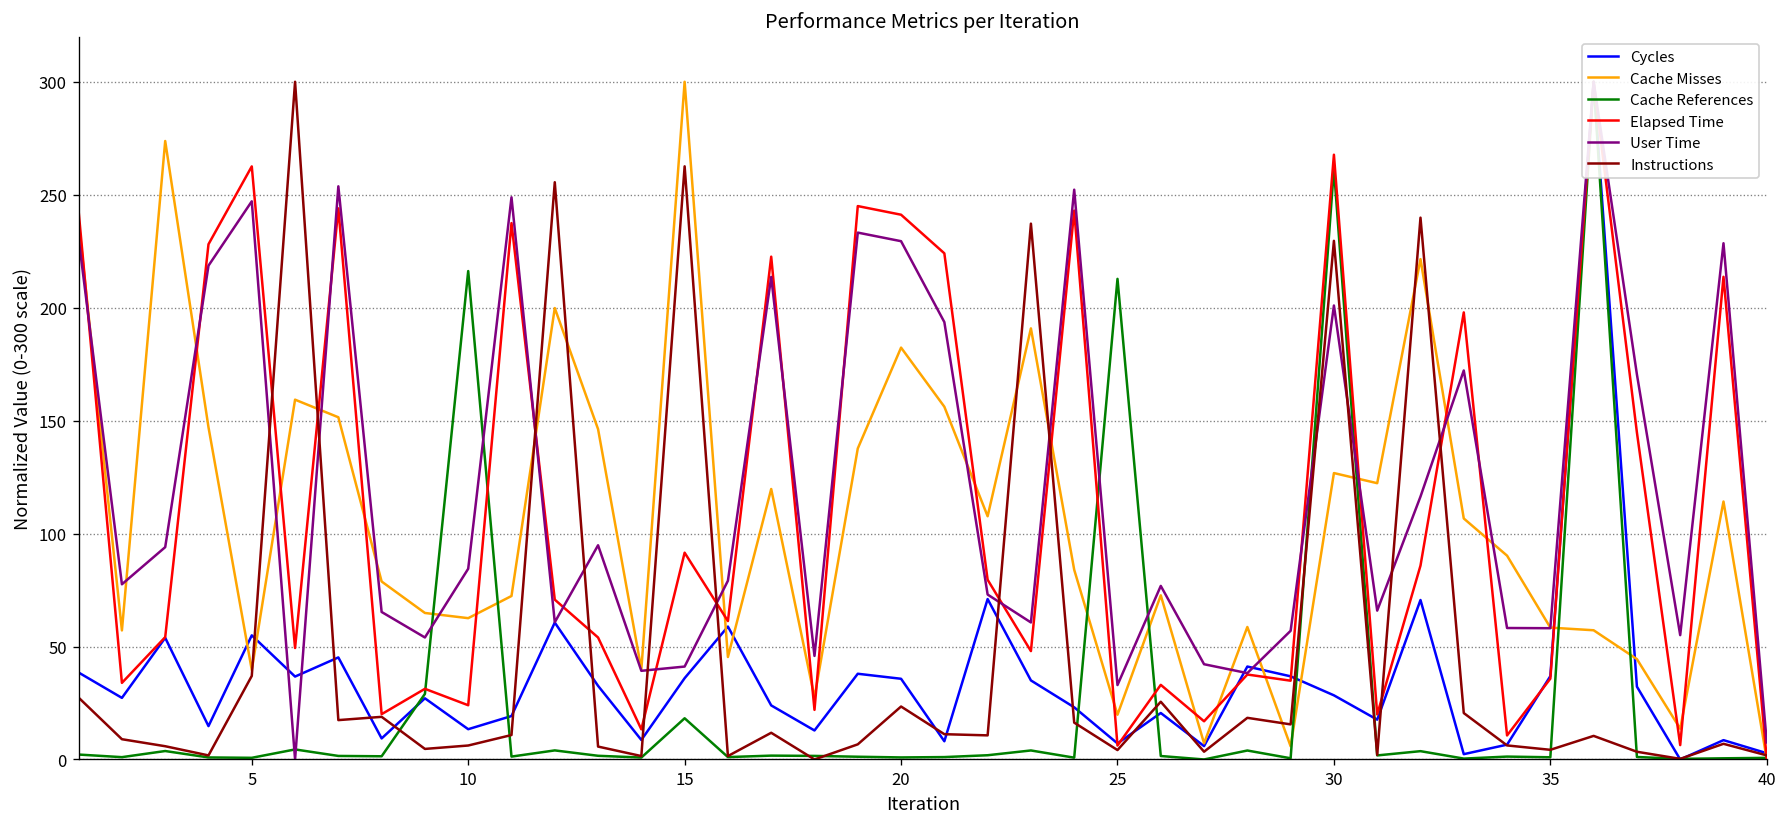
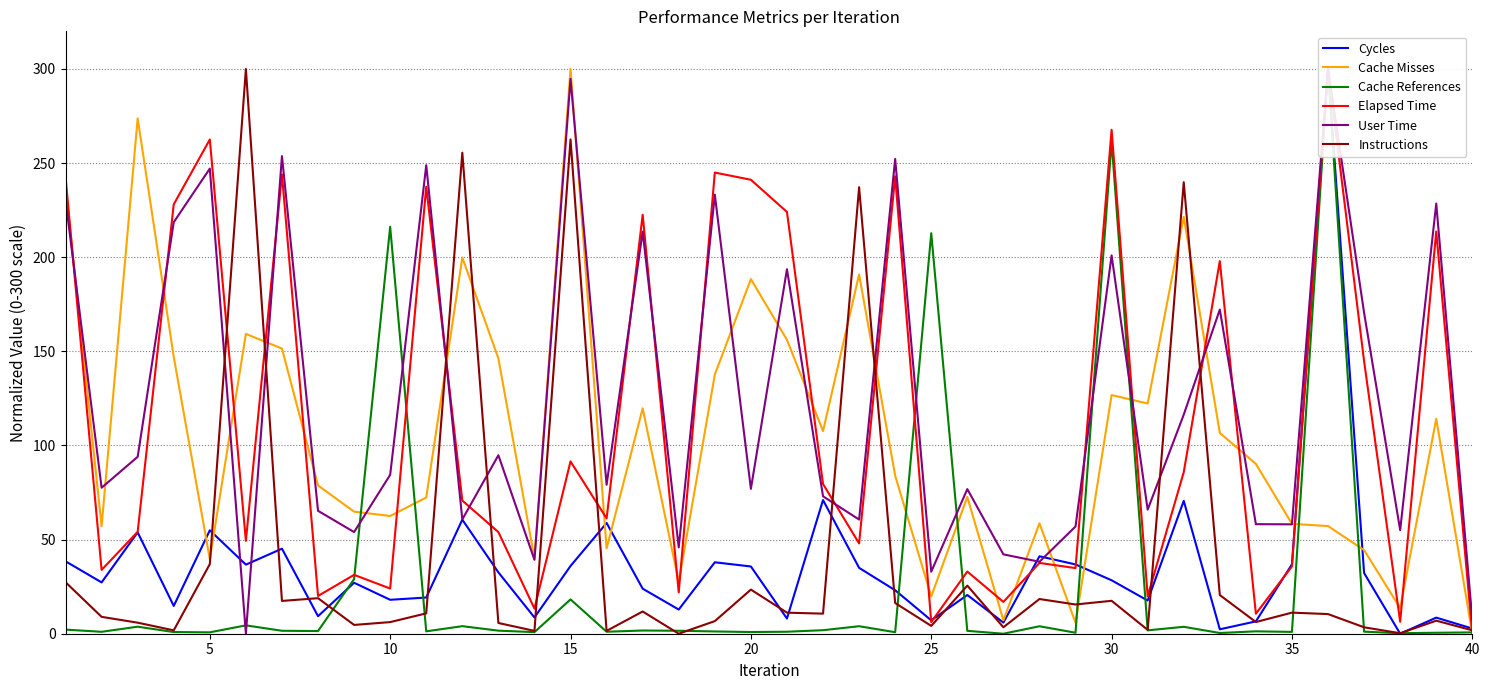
Cycles, 10: 13 -> 18
User Time, 15: 41 -> 295
Cache Misses, 20: 182 -> 188
User Time, 20: 229 -> 77
Instructions, 30: 230 -> 17
Instructions, 35: 4 -> 11
